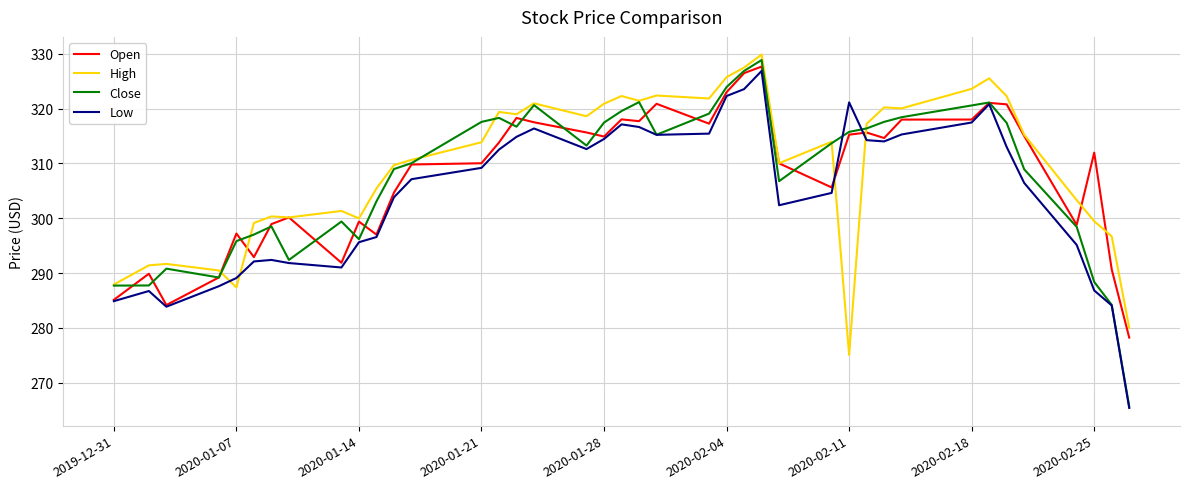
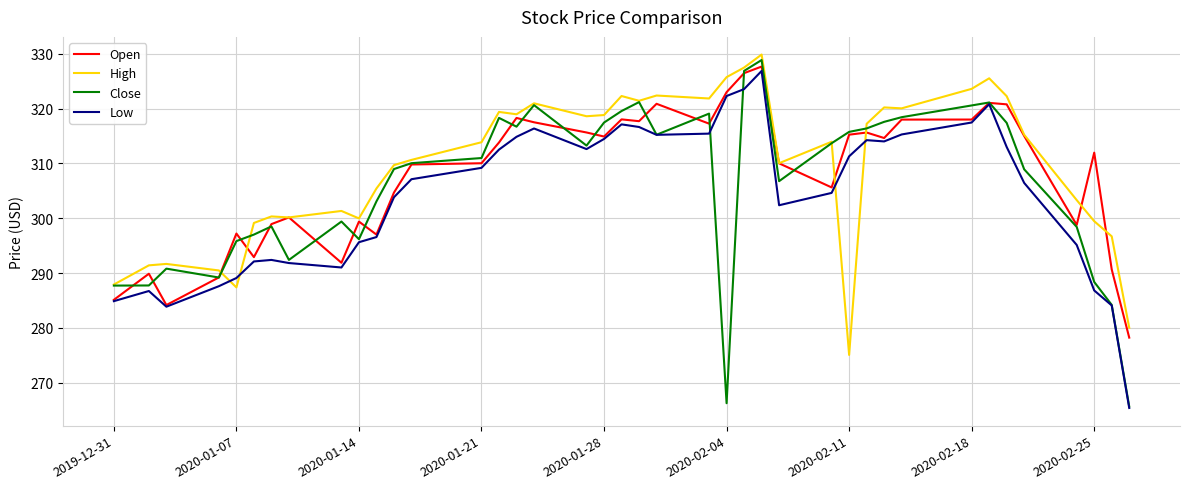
Close, 2020-01-21: 318 -> 311
High, 2020-01-28: 321 -> 319
Close, 2020-02-04: 324 -> 266
Low, 2020-02-11: 321 -> 311
